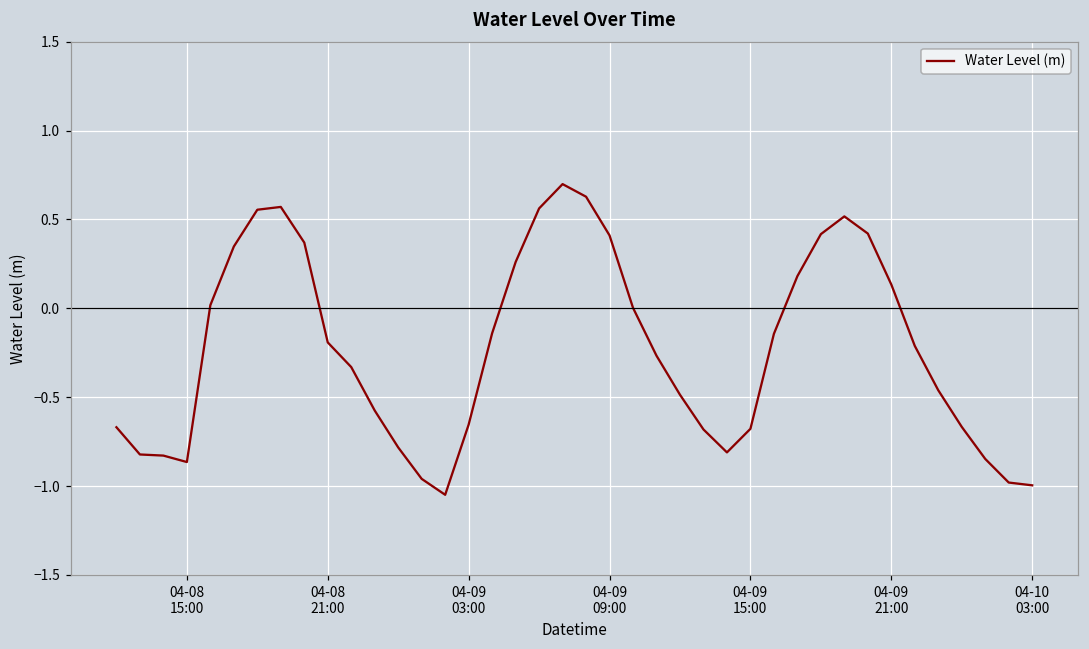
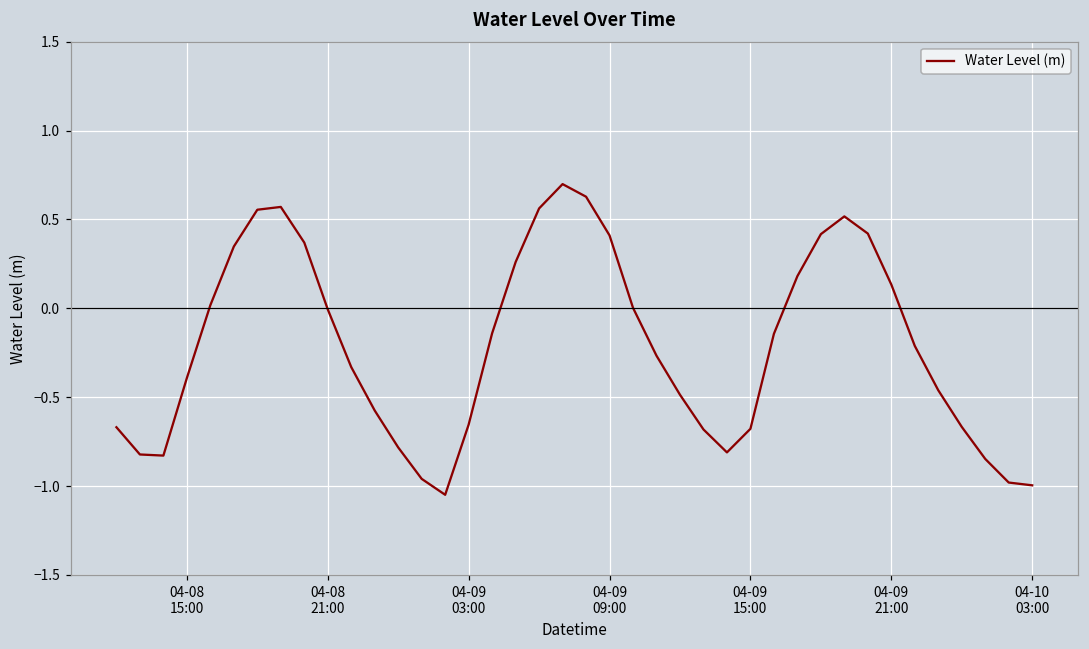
04-08 15:00: -0.86 -> -0.39
04-08 21:00: -0.19 -> -0.01
